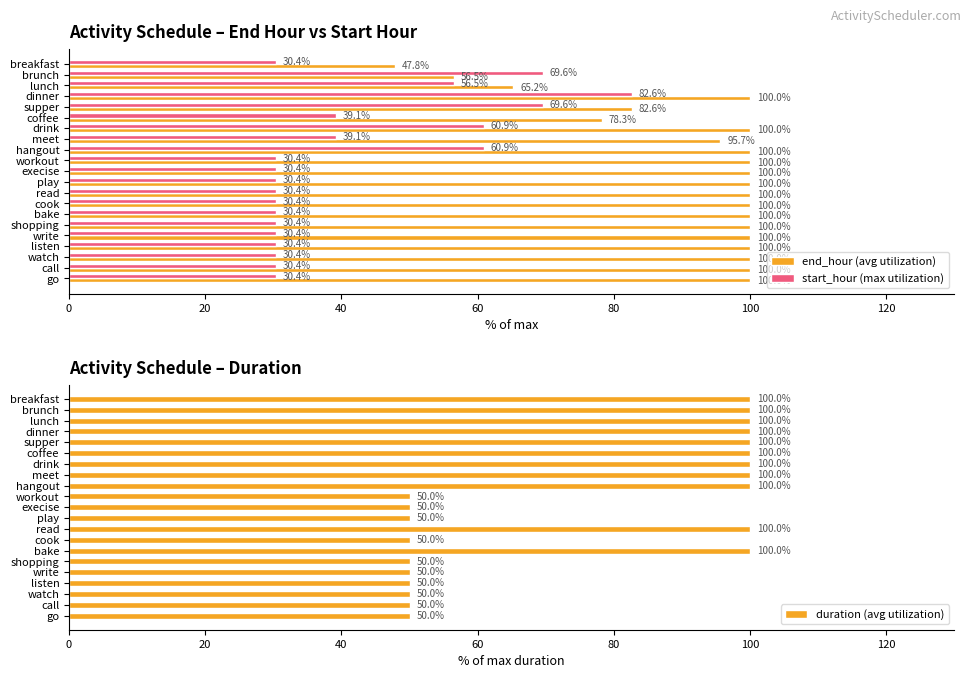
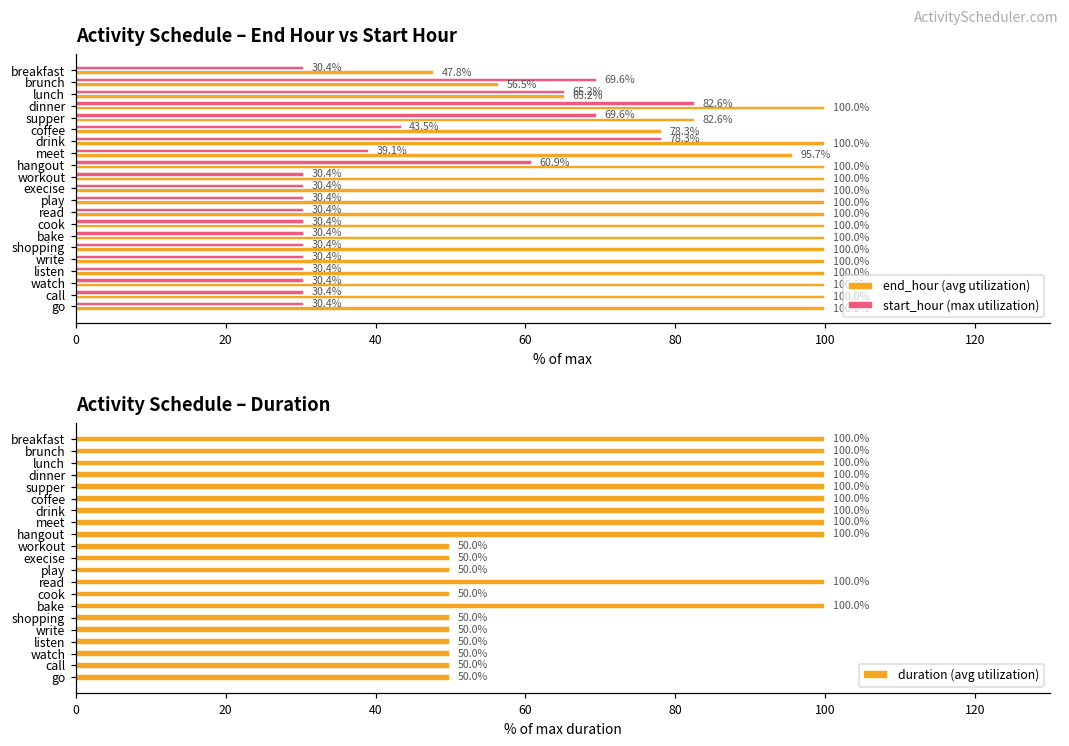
Activity Schedule – End Hour vs Start Hour, start_hour (max utilization), lunch: 56.5% -> 65.2%
Activity Schedule – End Hour vs Start Hour, start_hour (max utilization), coffee: 39.1% -> 43.5%
Activity Schedule – End Hour vs Start Hour, start_hour (max utilization), drink: 60.9% -> 78.3%
